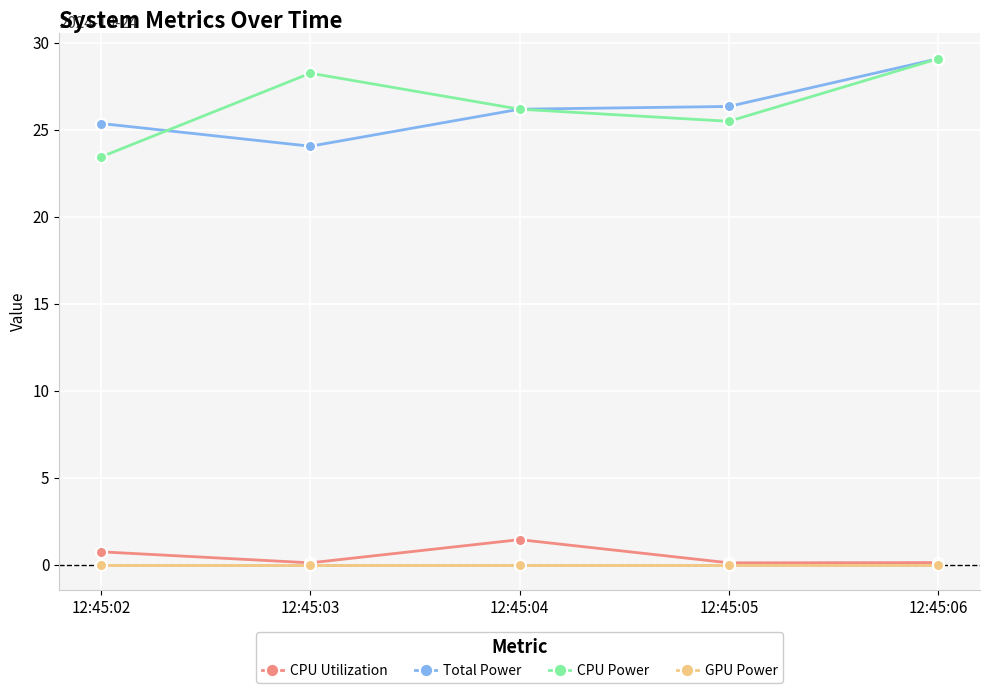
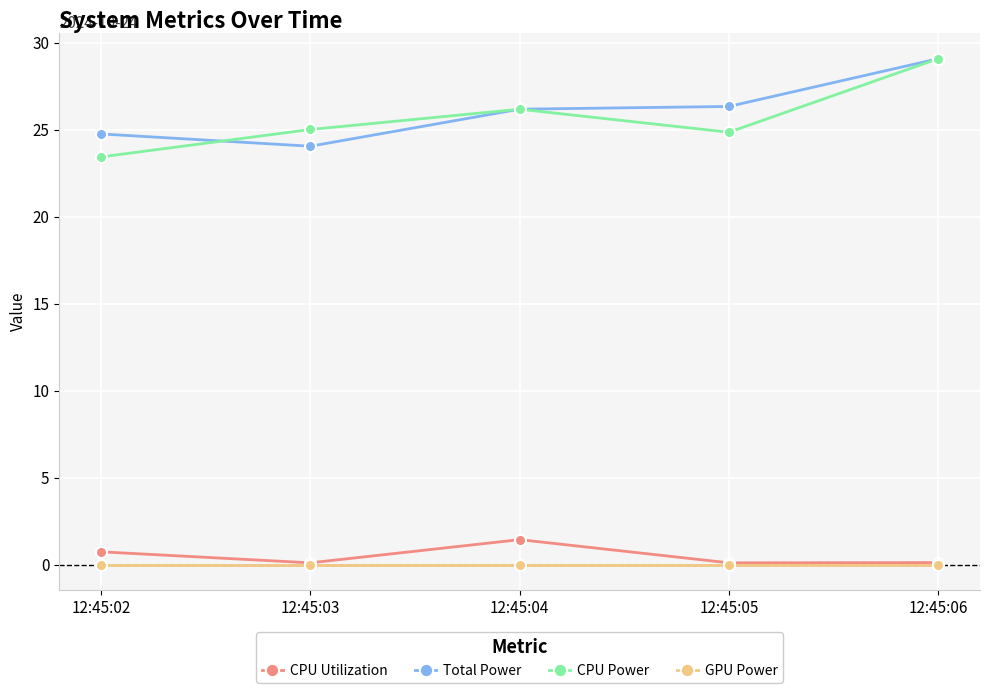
Total Power, 12:45:02: 25.4 -> 24.8
CPU Power, 12:45:03: 28.2 -> 25.0
CPU Power, 12:45:05: 25.5 -> 24.9
